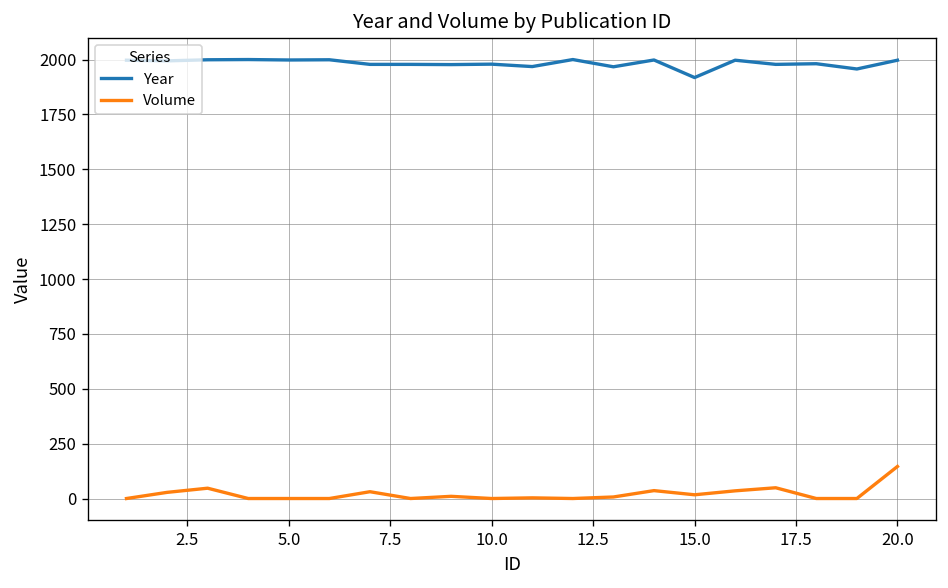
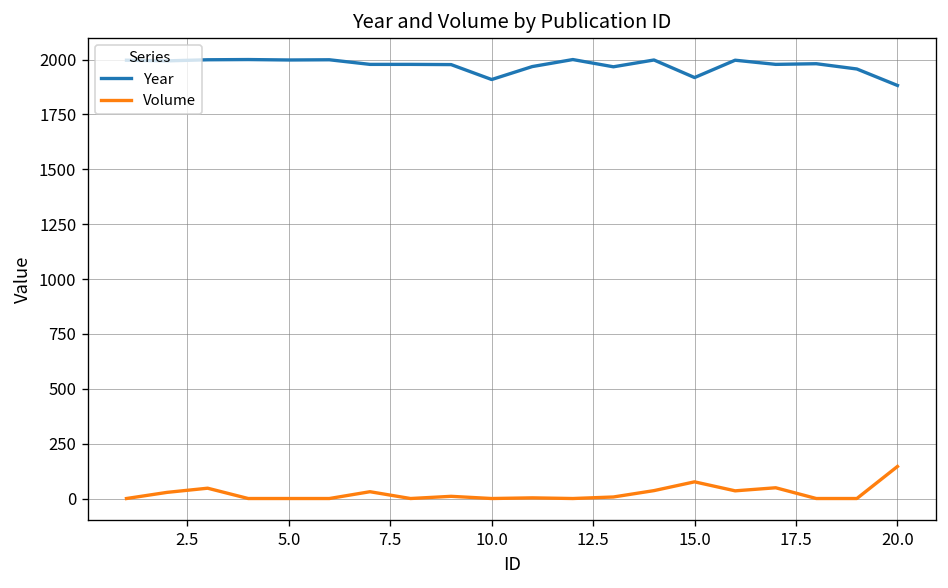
Year, 10.0: 1980 -> 1910
Volume, 15.0: 20 -> 80
Year, 20.0: 2000 -> 1880
